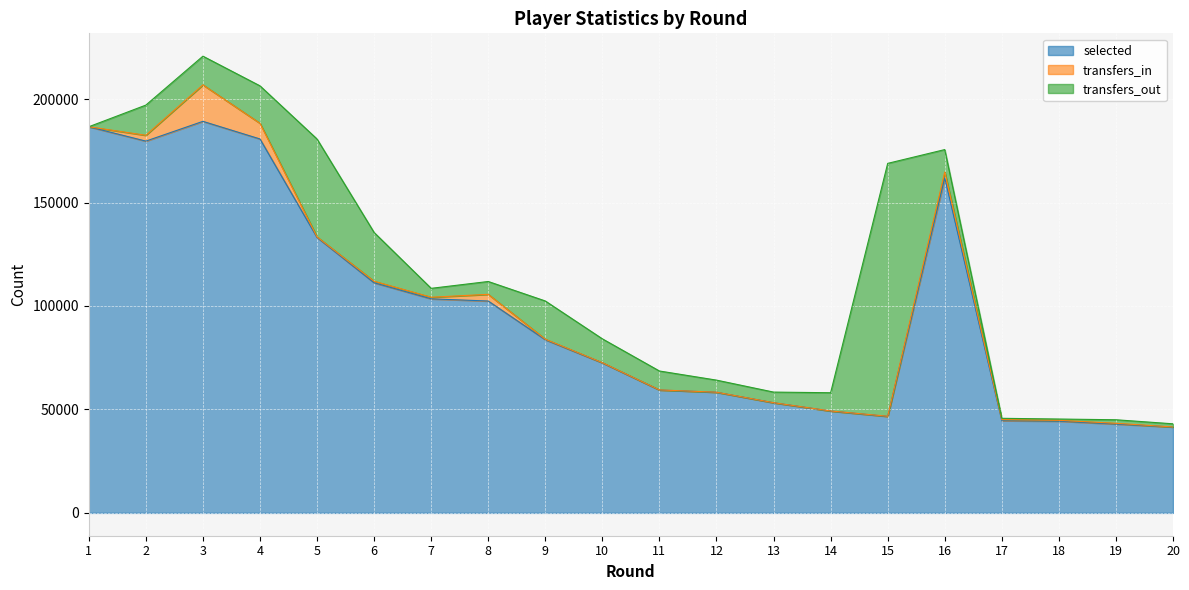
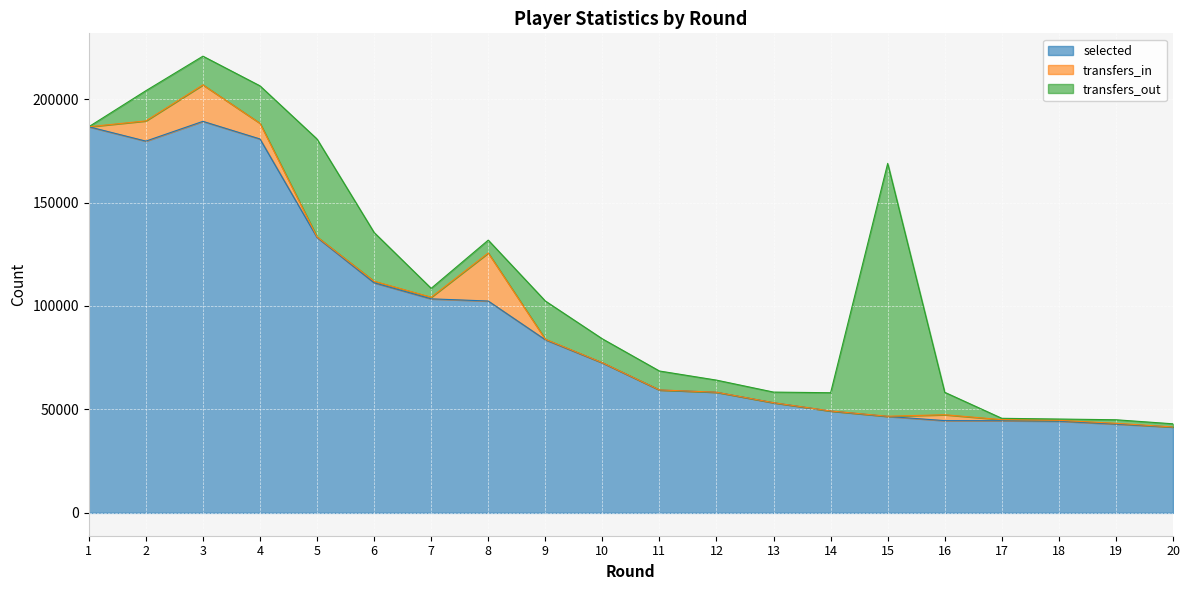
transfers_in, 2: 3000 -> 10000
transfers_in, 8: 3000 -> 23000
selected, 16: 162000 -> 45000
